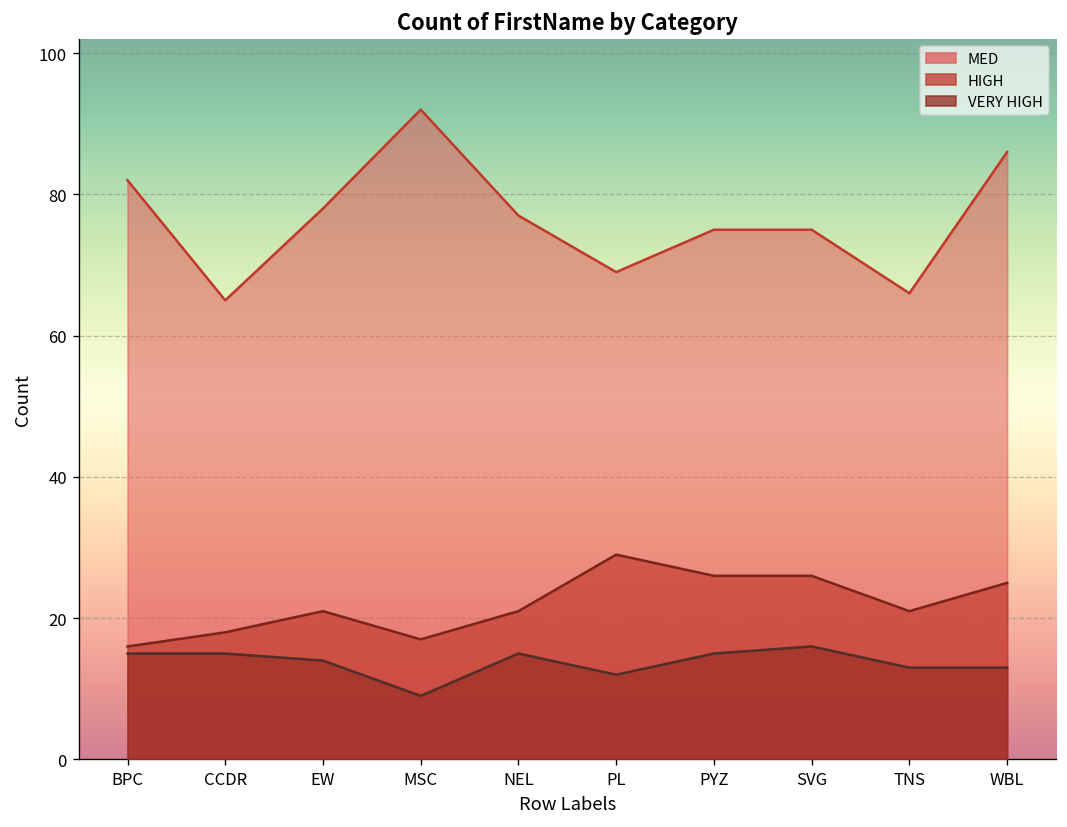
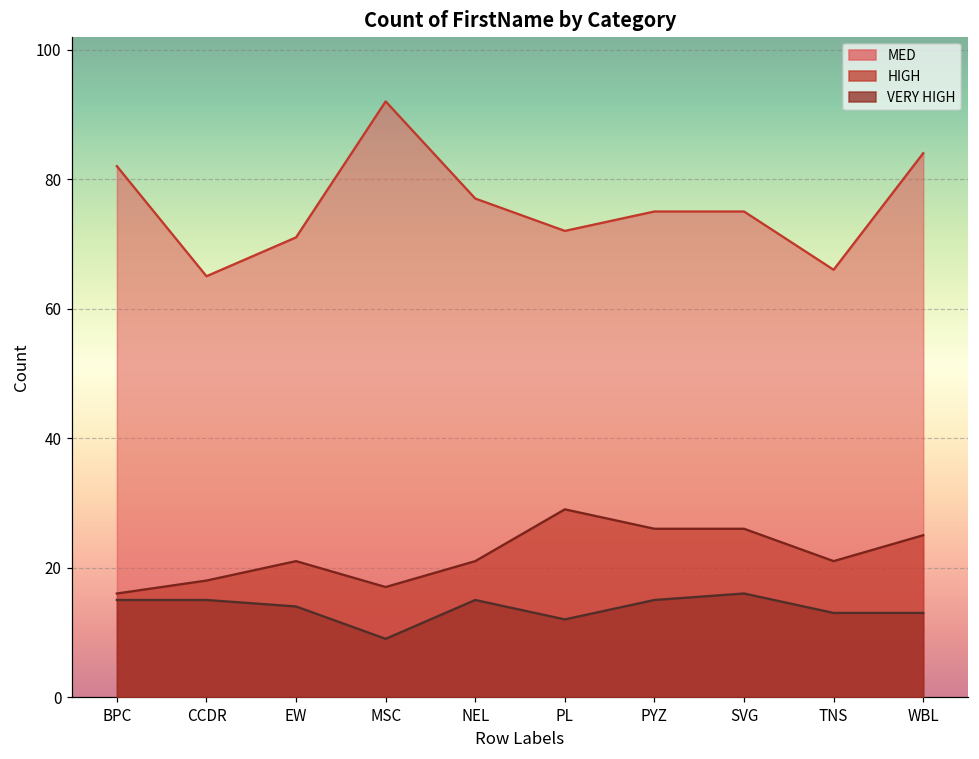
MED, EW: 78 -> 71
MED, PL: 69 -> 72
MED, WBL: 86 -> 84
